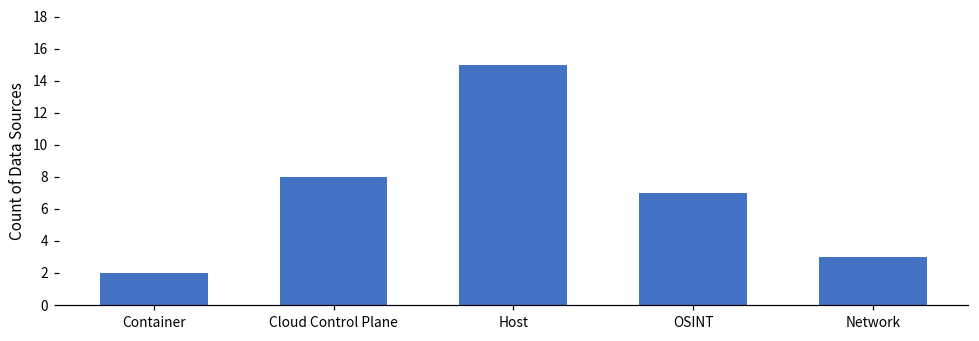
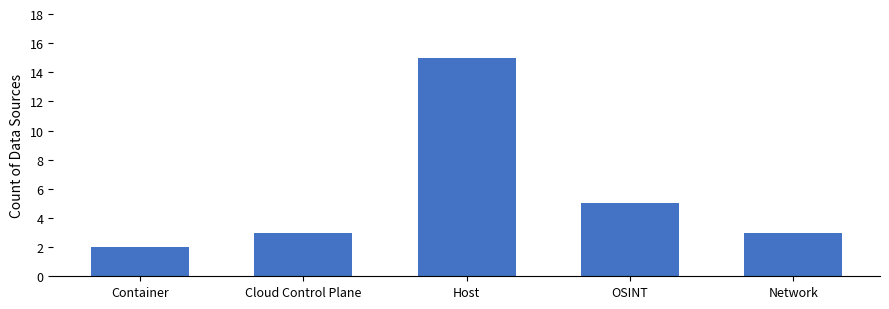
Cloud Control Plane: 8 -> 3
OSINT: 7 -> 5
